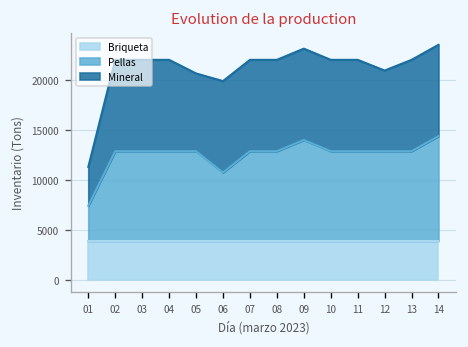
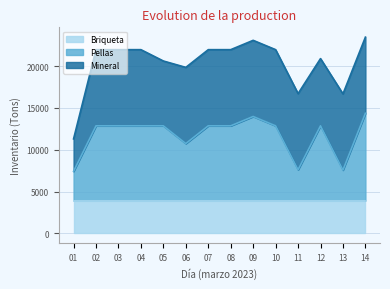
Pellas, 11: 13000 -> 8000
Pellas, 13: 13000 -> 8000
